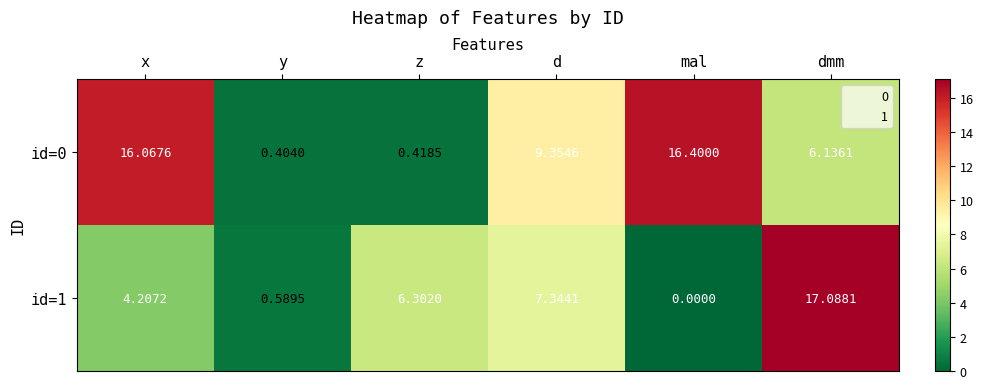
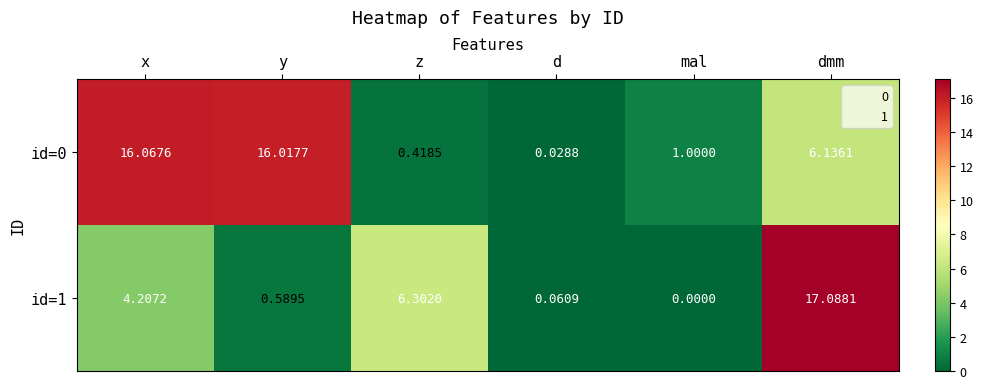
id=0, y: 0.4040 -> 16.0177
id=0, d: 9.3546 -> 0.0288
id=0, mal: 16.4000 -> 1.0000
id=1, d: 7.3441 -> 0.0609
